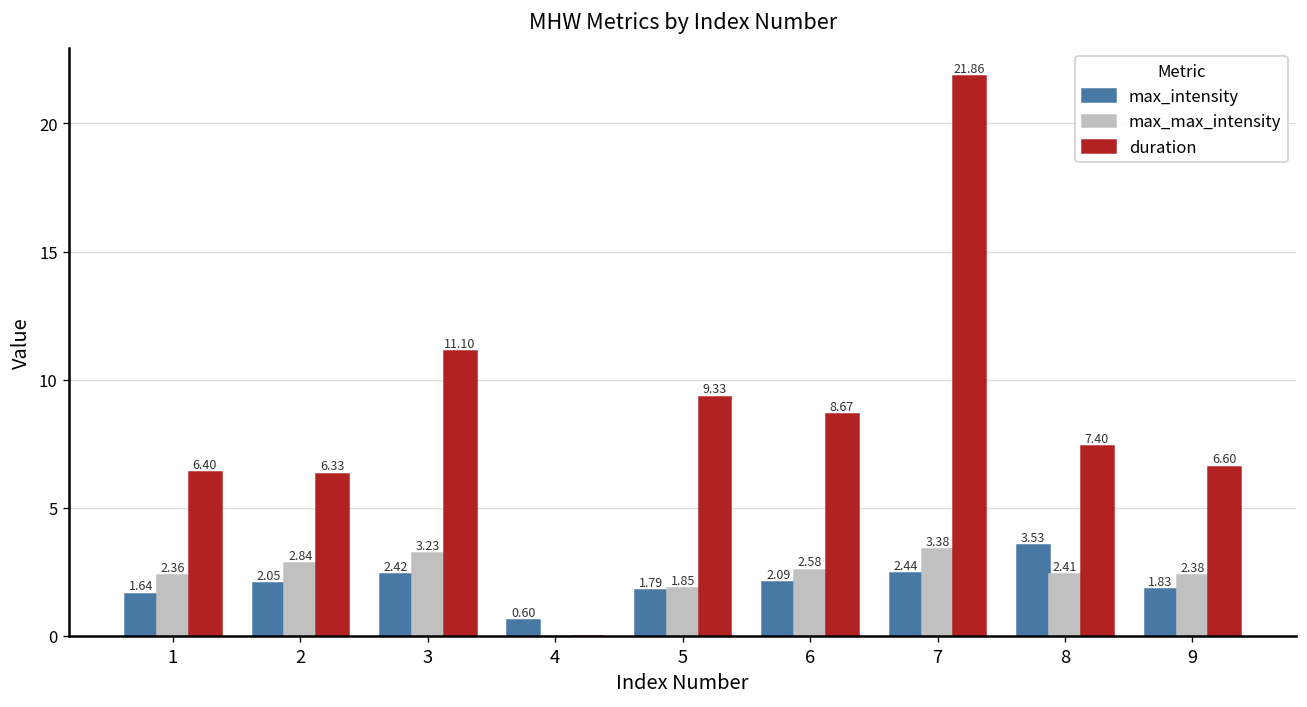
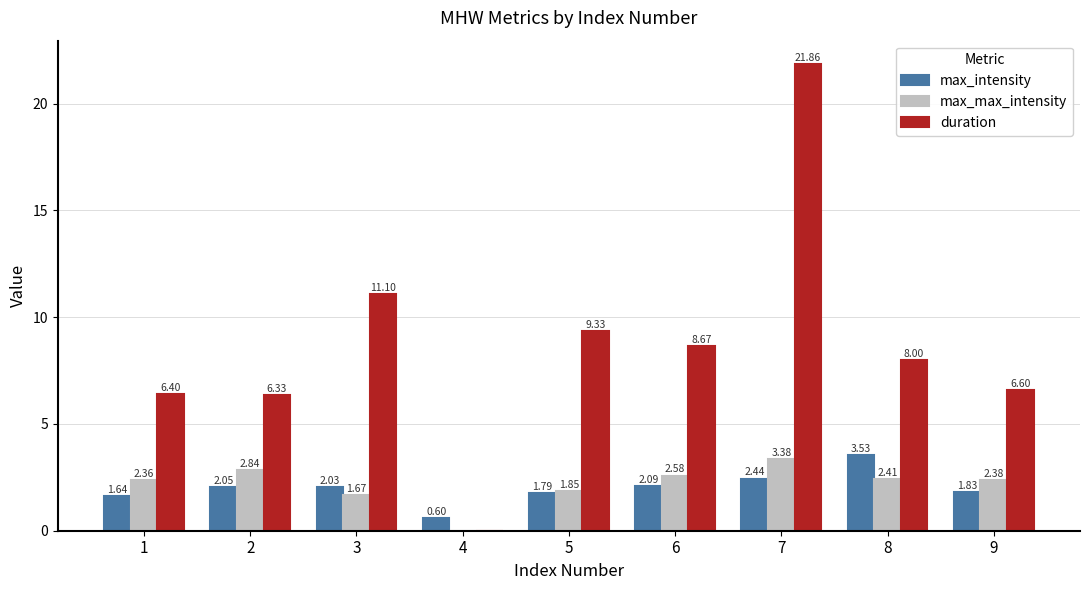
max_intensity, 3: 2.42 -> 2.03
max_max_intensity, 3: 3.23 -> 1.67
duration, 8: 7.40 -> 8.00
